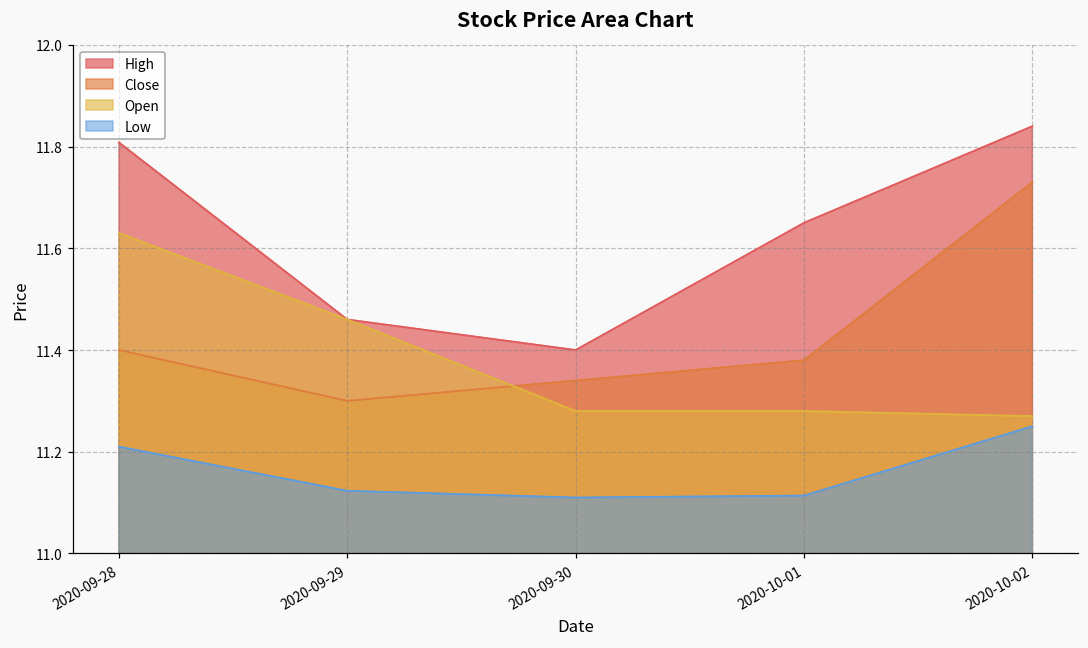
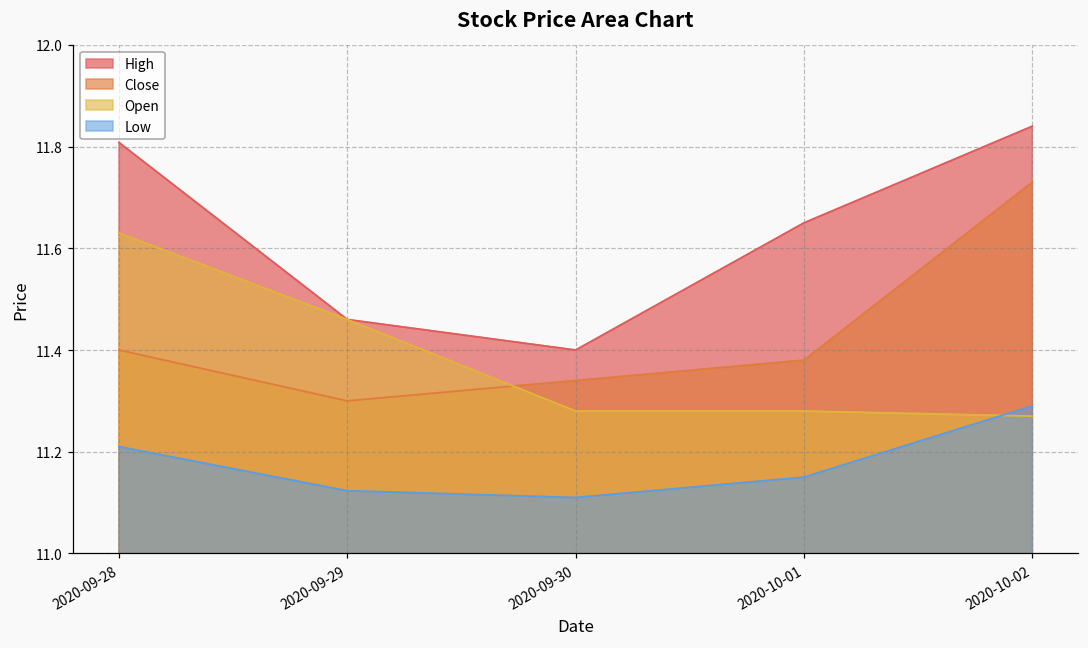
Low, 2020-10-01: 11.11 -> 11.15
Low, 2020-10-02: 11.25 -> 11.29
